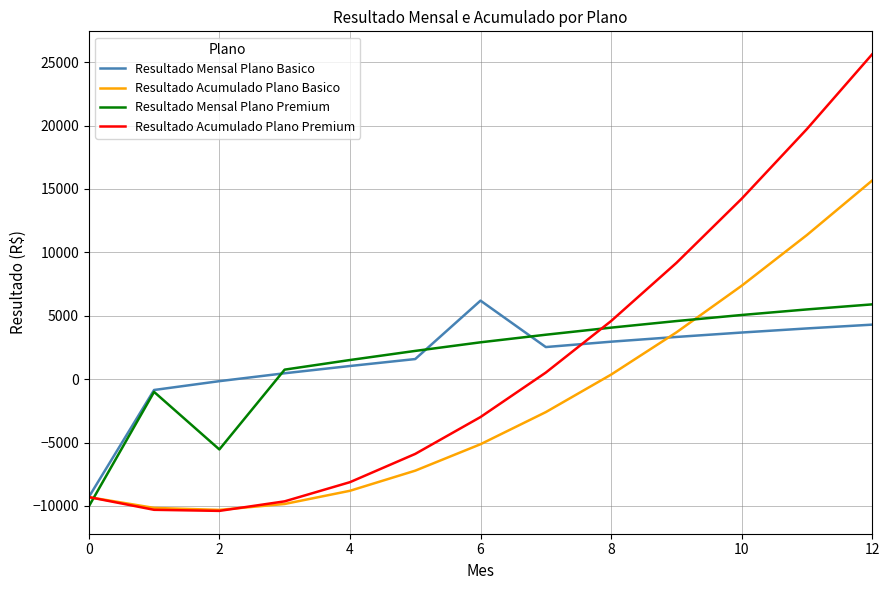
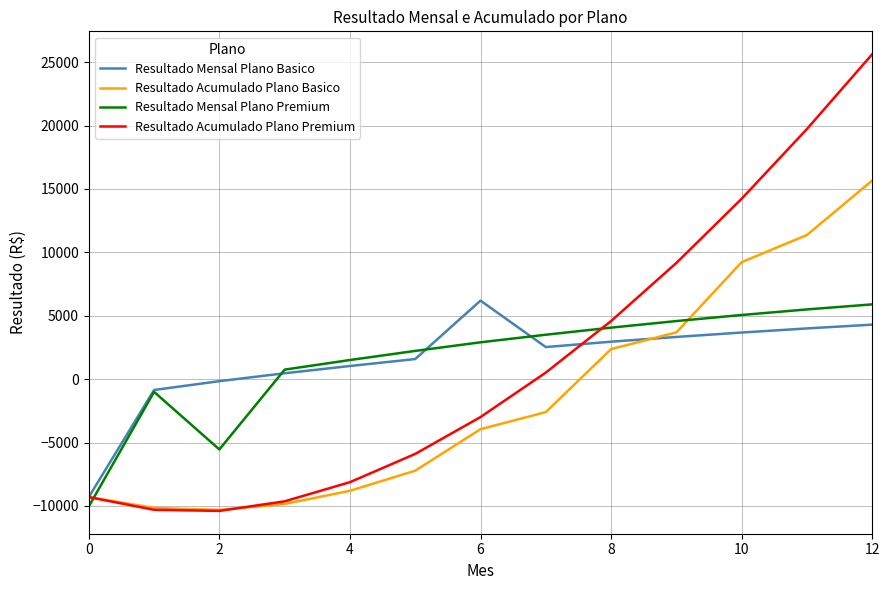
Resultado Acumulado Plano Basico, 6: -5100 -> -3900
Resultado Acumulado Plano Basico, 8: 400 -> 2400
Resultado Acumulado Plano Basico, 10: 7400 -> 9200
